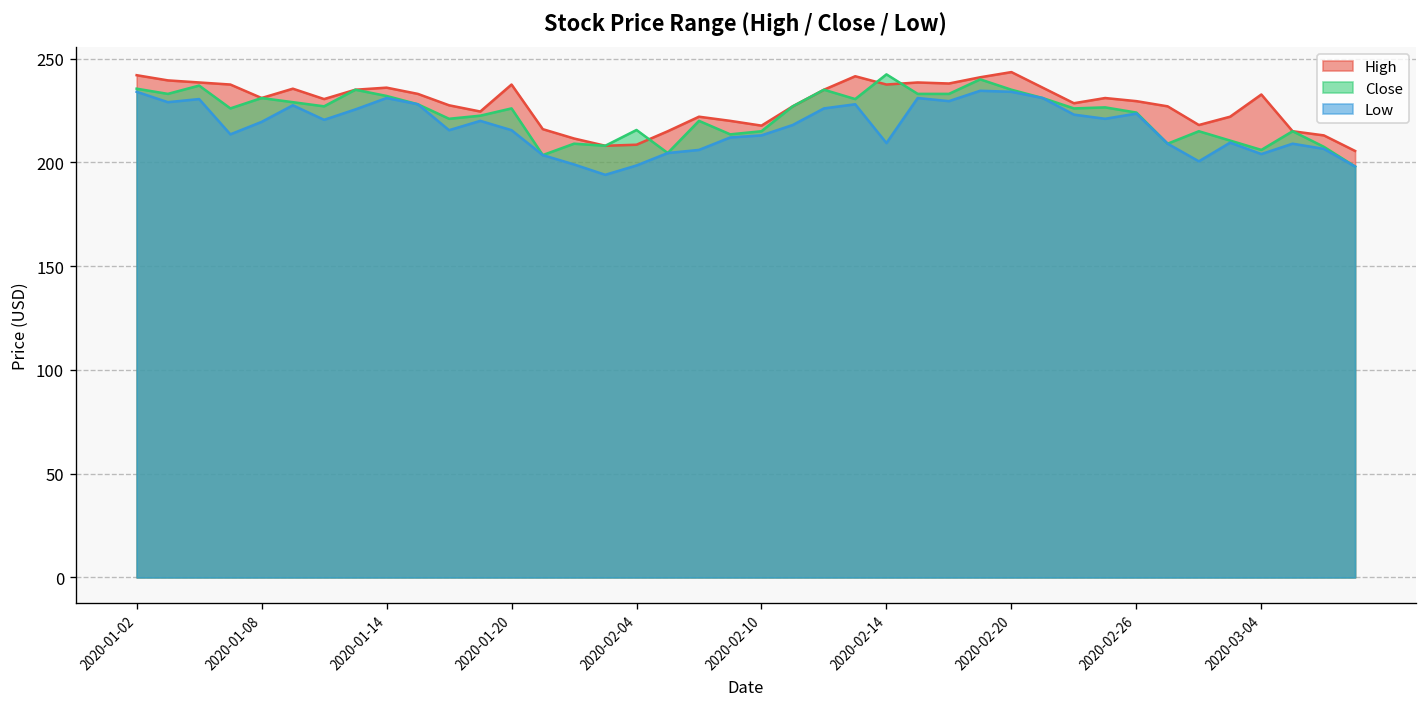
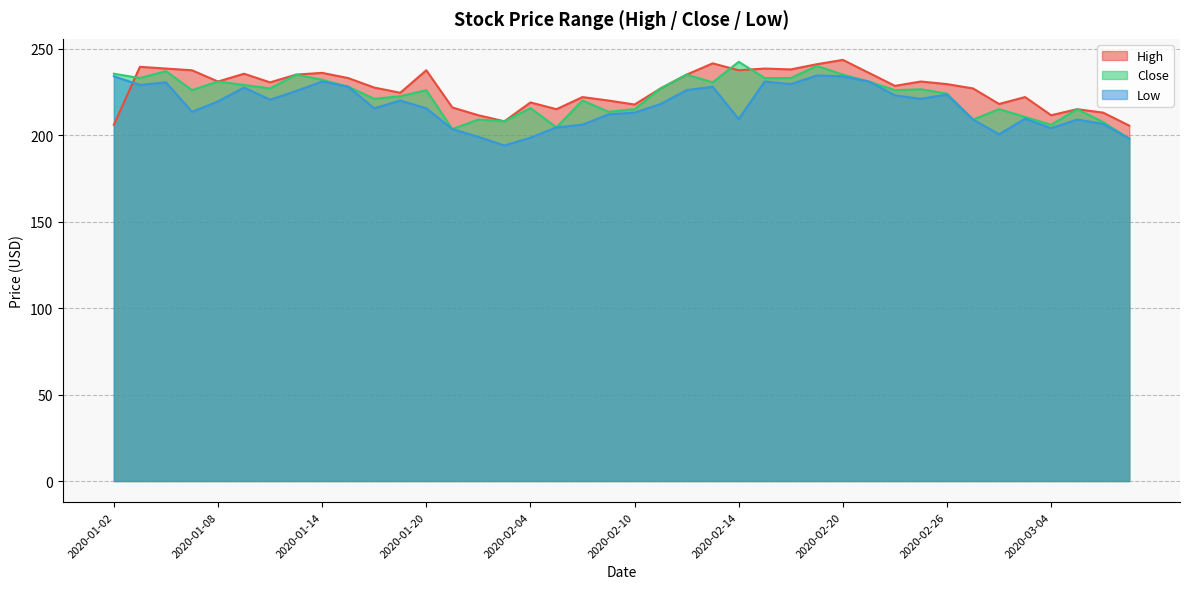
High, 2020-01-02: 242 -> 206
High, 2020-02-04: 209 -> 219
High, 2020-03-04: 233 -> 212
